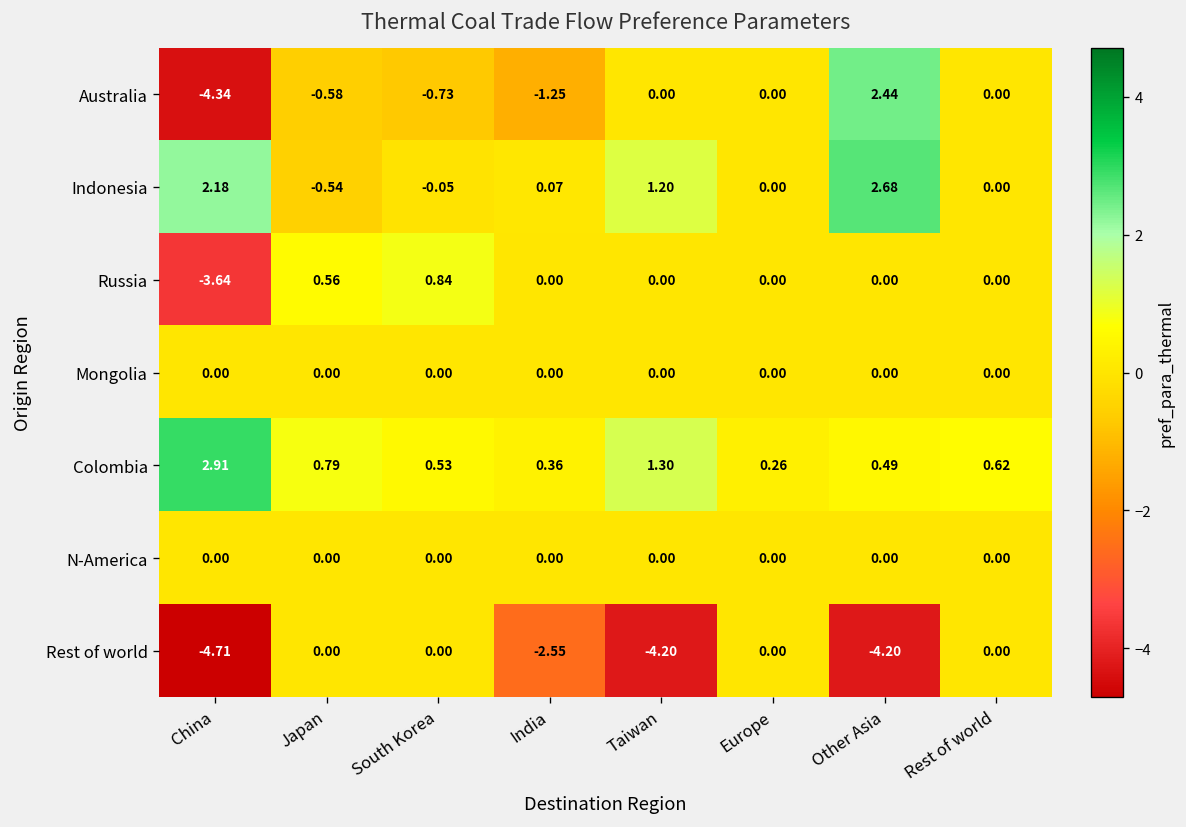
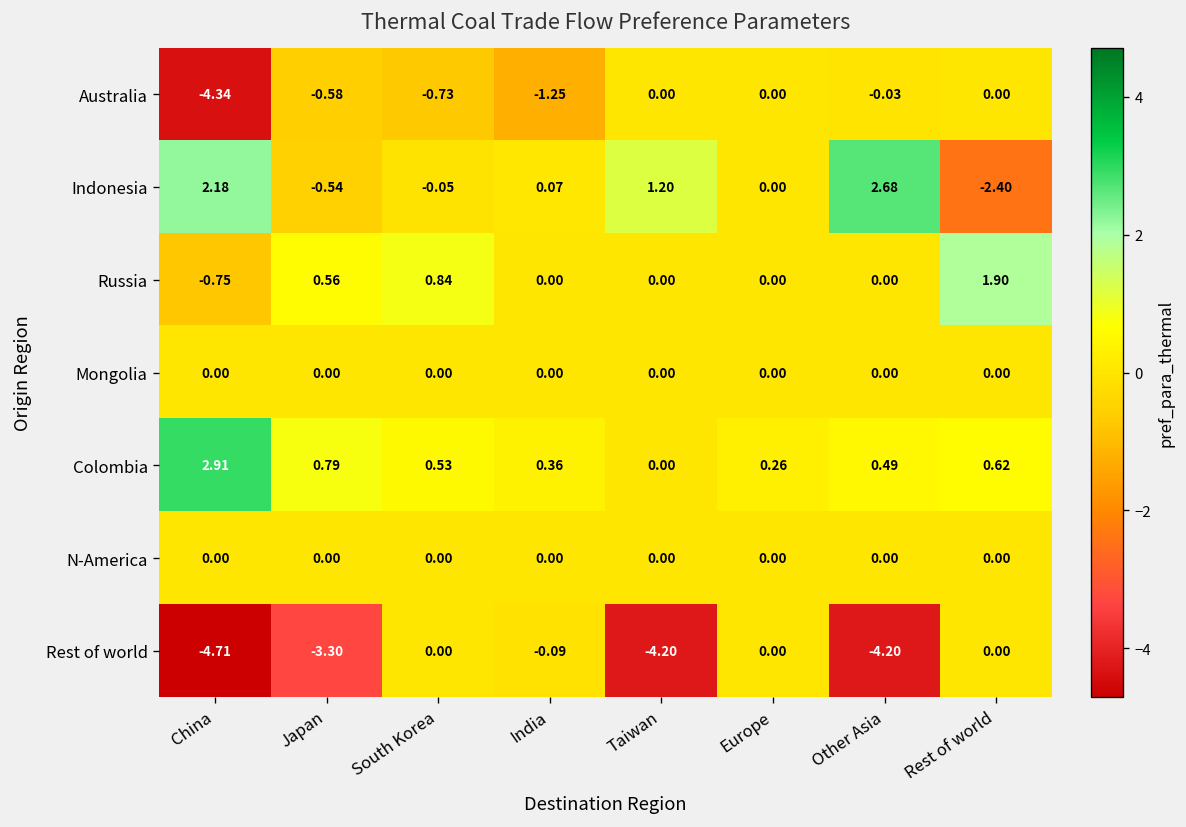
Australia, Other Asia: 2.44 -> -0.03
Indonesia, Rest of world: 0.00 -> -2.40
Russia, China: -3.64 -> -0.75
Russia, Rest of world: 0.00 -> 1.90
Colombia, Taiwan: 1.30 -> 0.00
Rest of world, Japan: 0.00 -> -3.30
Rest of world, India: -2.55 -> -0.09
